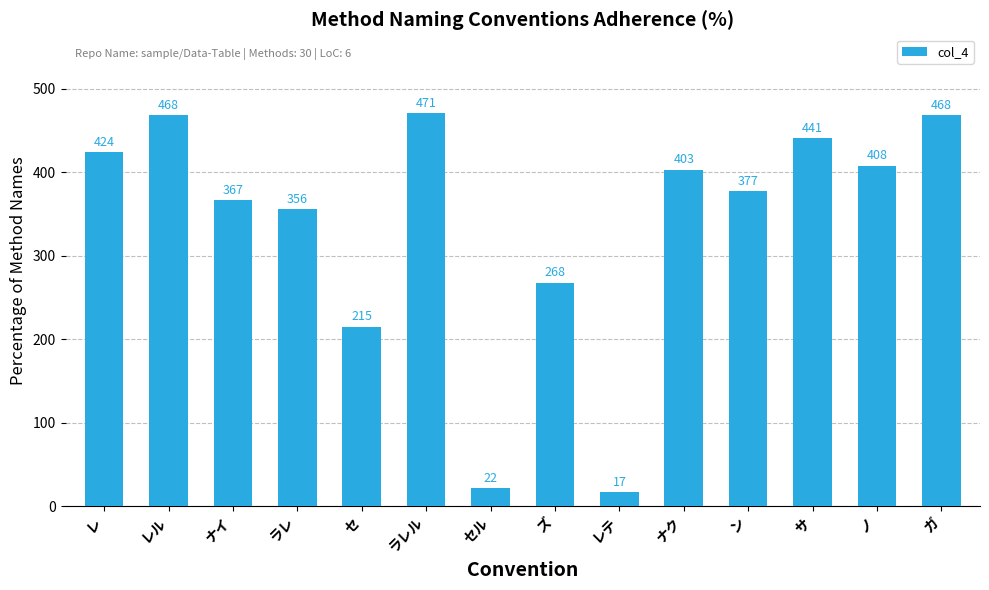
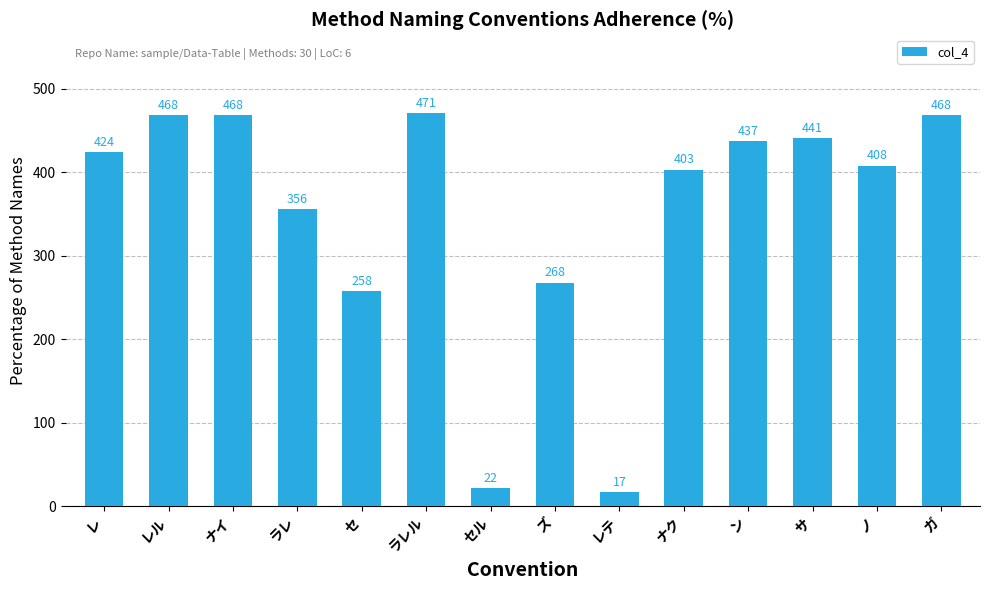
ナイ: 367 -> 468
セ: 215 -> 258
ン: 377 -> 437
